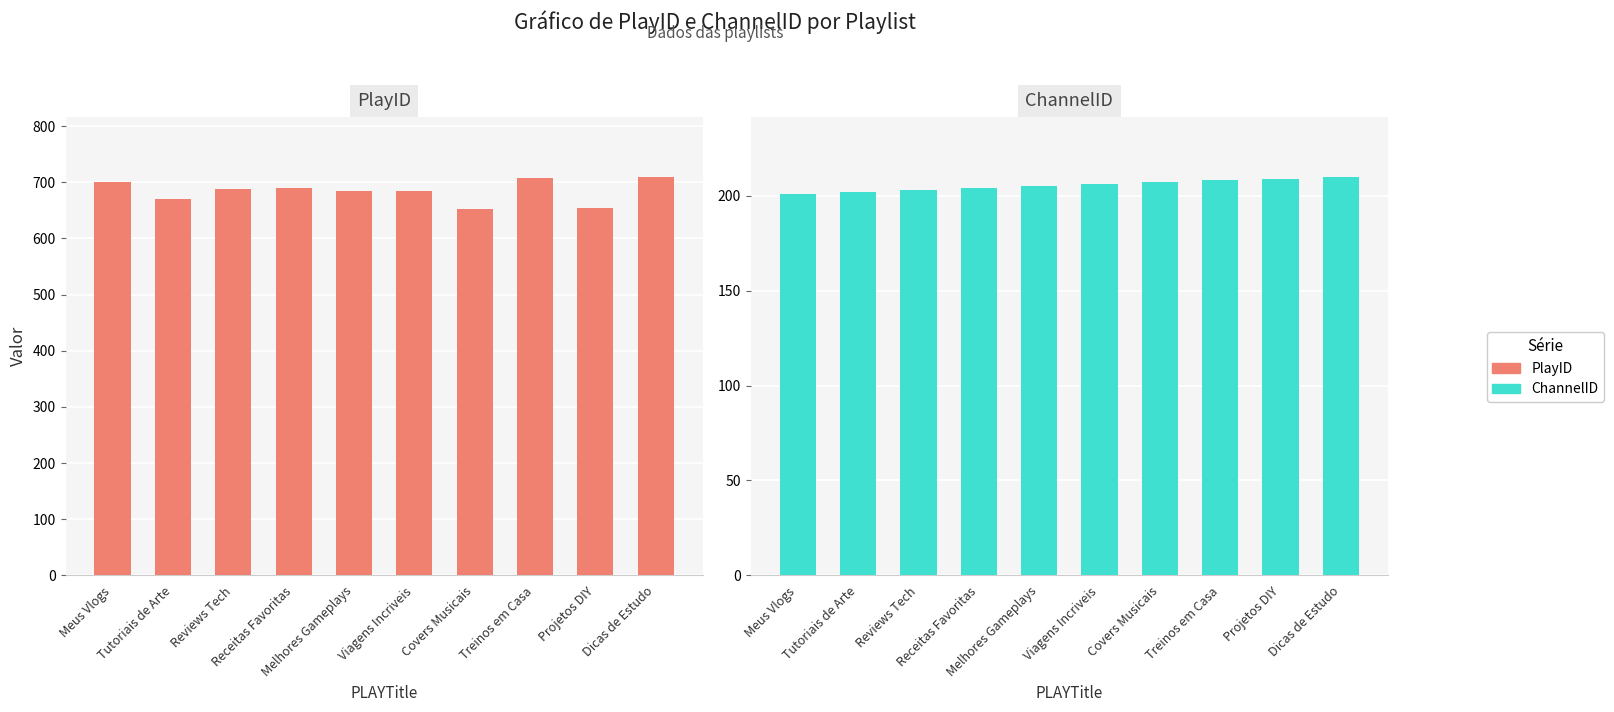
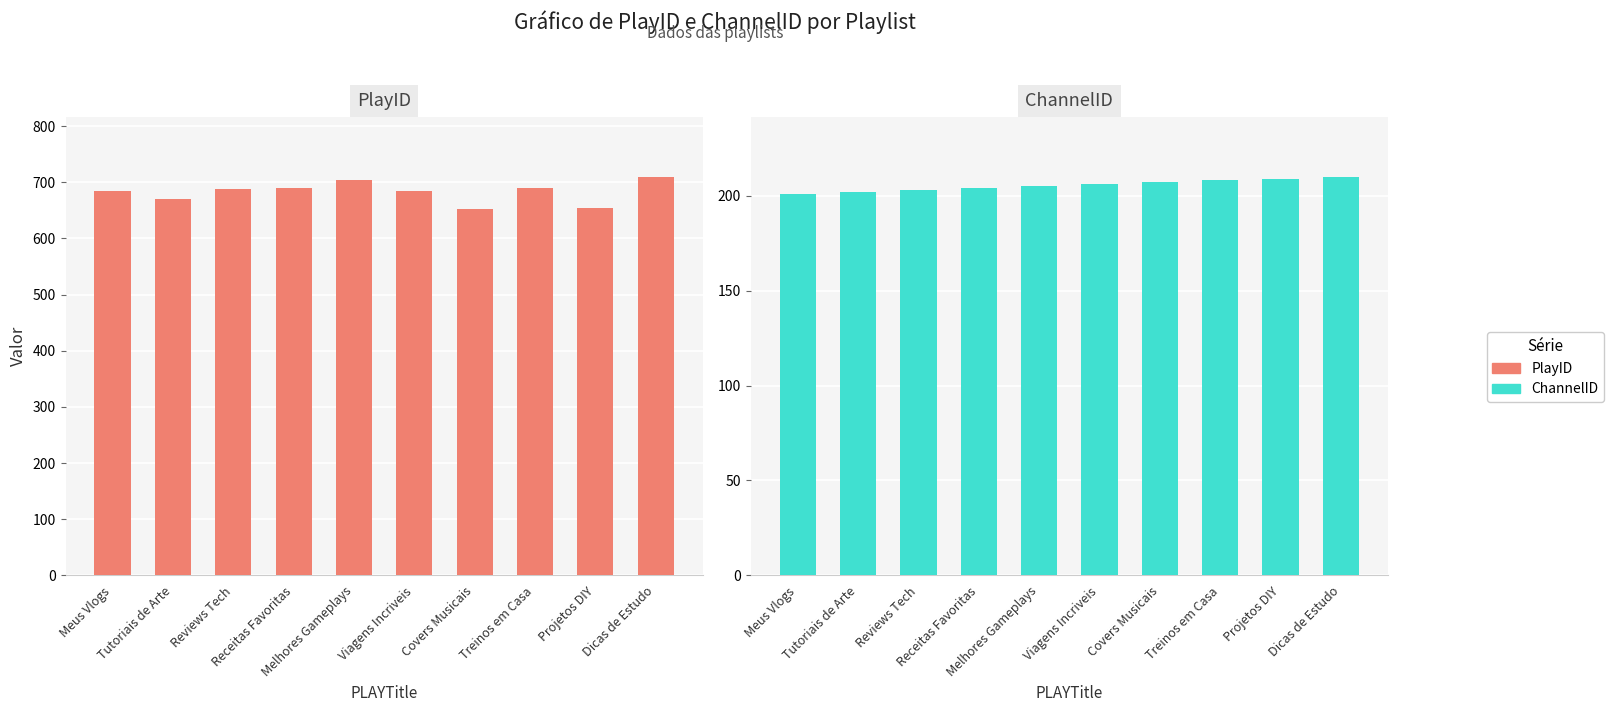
PlayID, Meus Vlogs: 700 -> 690
PlayID, Melhores Gameplays: 680 -> 710
PlayID, Treinos em Casa: 710 -> 690
